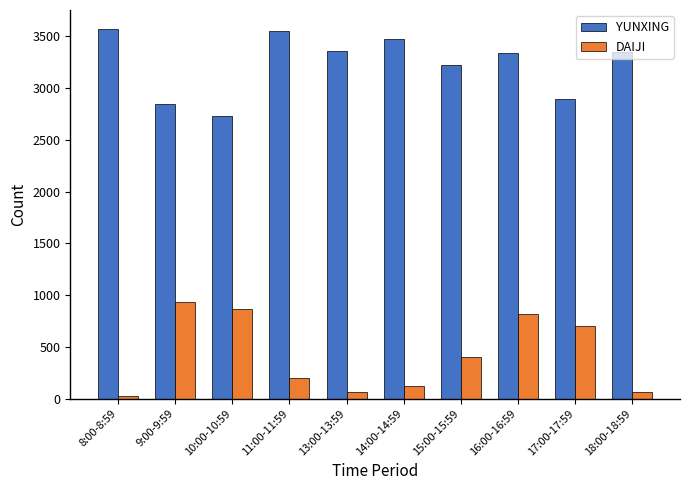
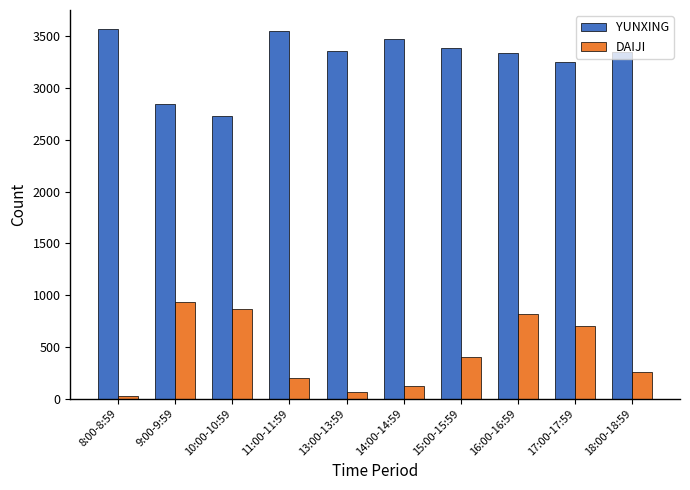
YUNXING, 15:00-15:59: 3220 -> 3390
YUNXING, 17:00-17:59: 2900 -> 3250
DAIJI, 18:00-18:59: 60 -> 250
